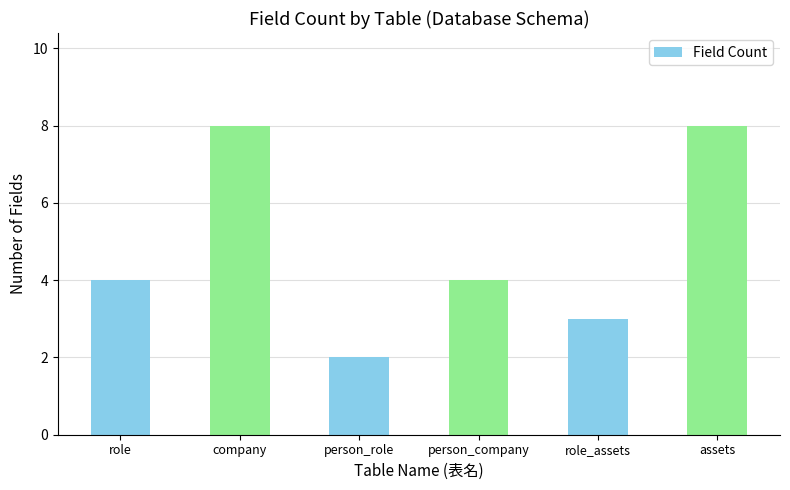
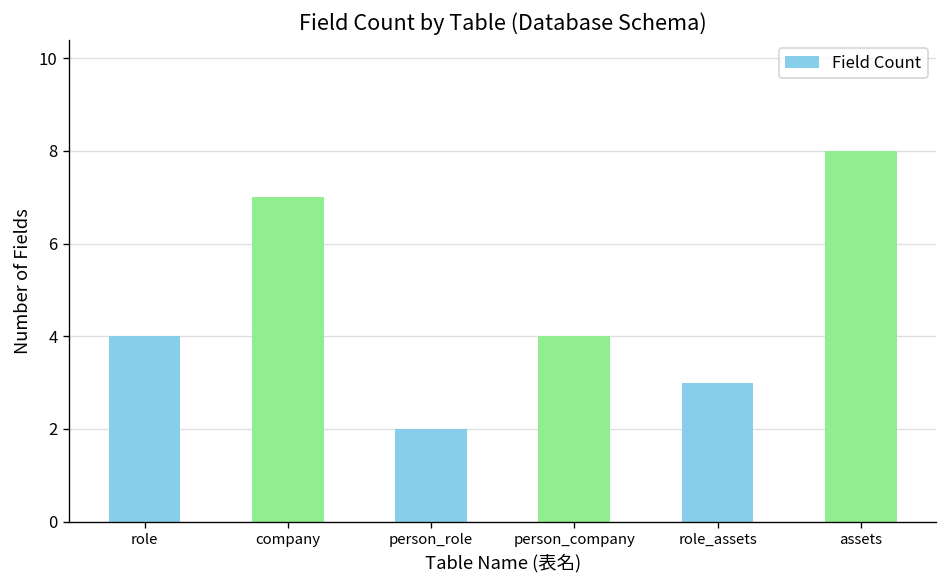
company: 8 -> 7
